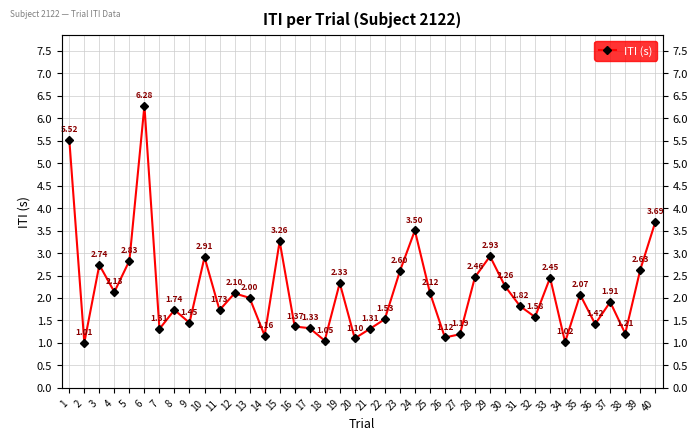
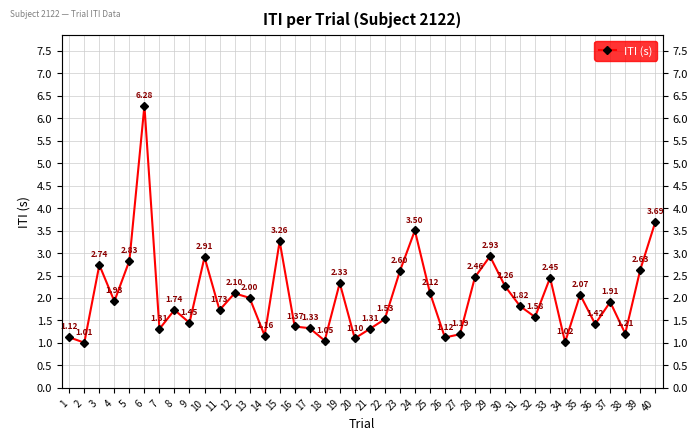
1: 5.52 -> 1.12
4: 2.13 -> 1.93
